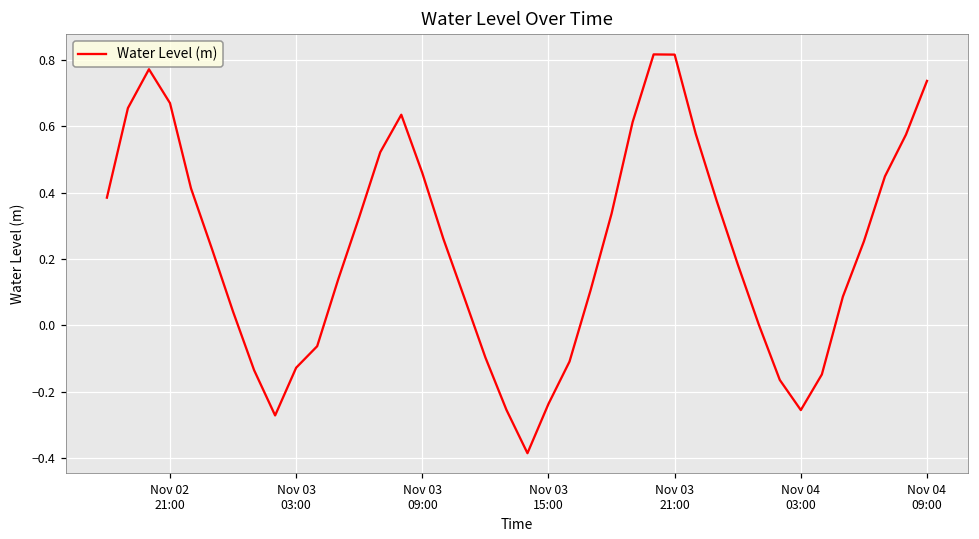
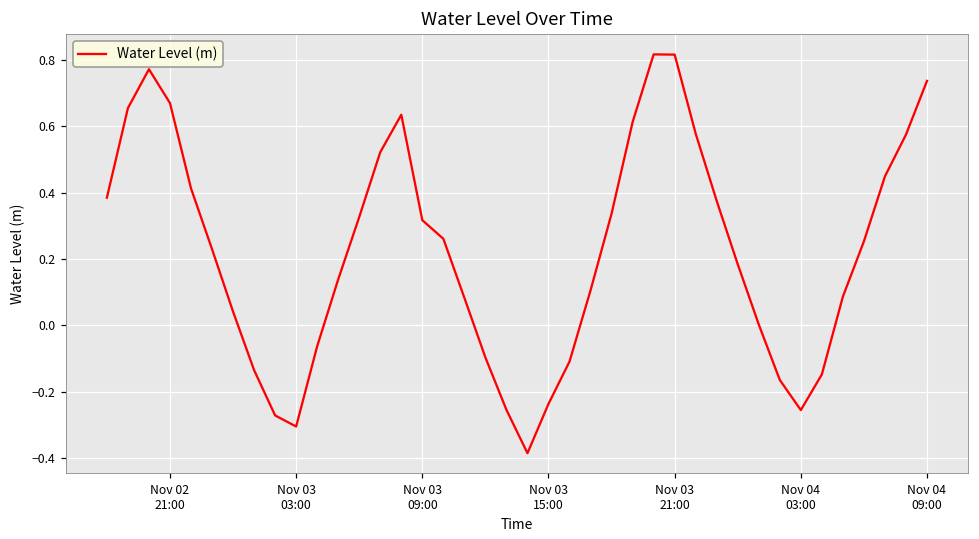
Nov 03 03:00: -0.13 -> -0.30
Nov 03 09:00: 0.46 -> 0.32
